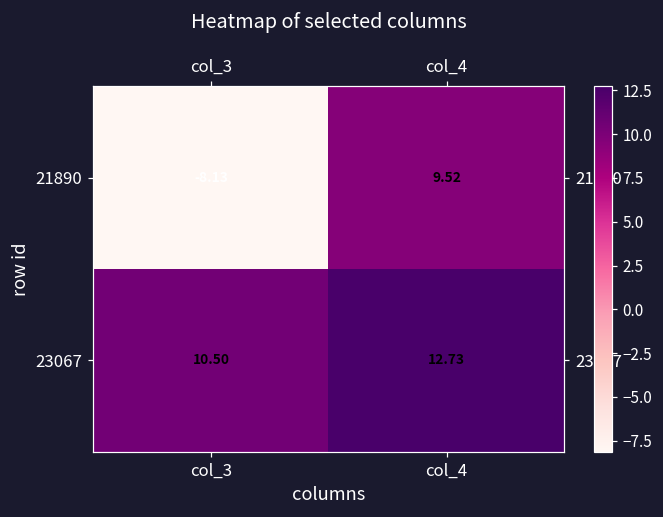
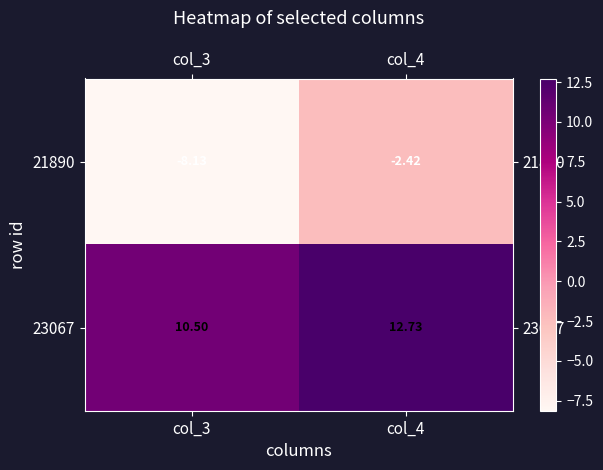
21890, col_4: 9.52 -> -2.42
